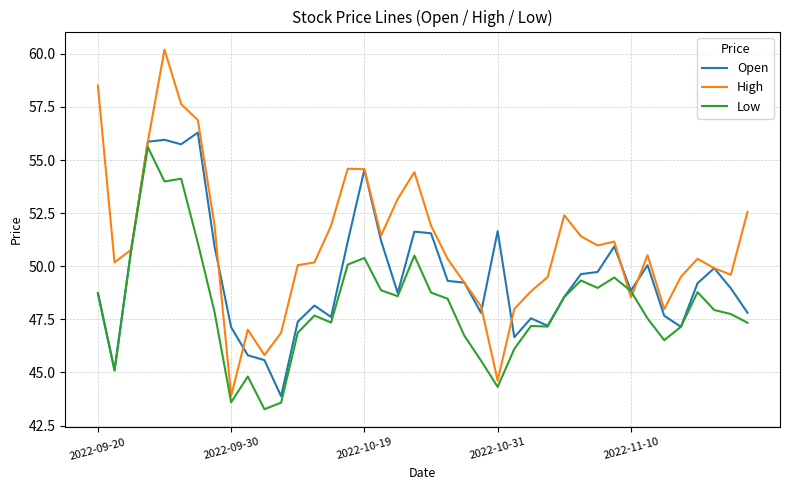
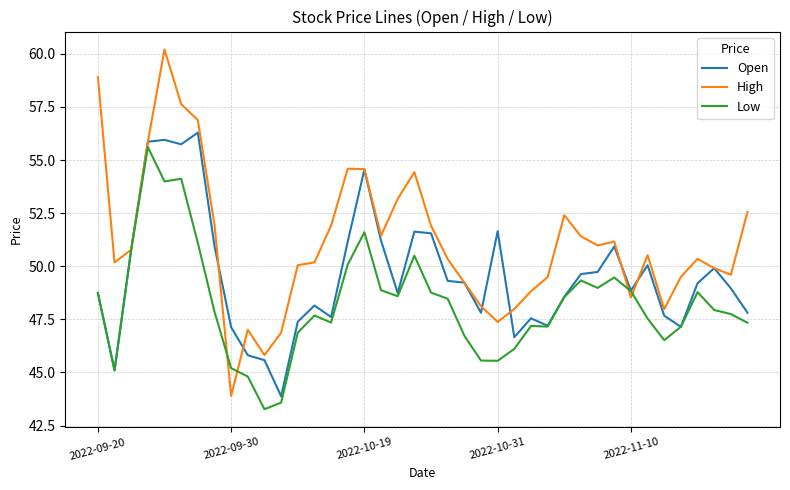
High, 2022-09-20: 58.5 -> 58.9
Low, 2022-09-30: 43.6 -> 45.2
Low, 2022-10-19: 50.4 -> 51.6
High, 2022-10-31: 44.6 -> 47.4
Low, 2022-10-31: 44.3 -> 45.6
